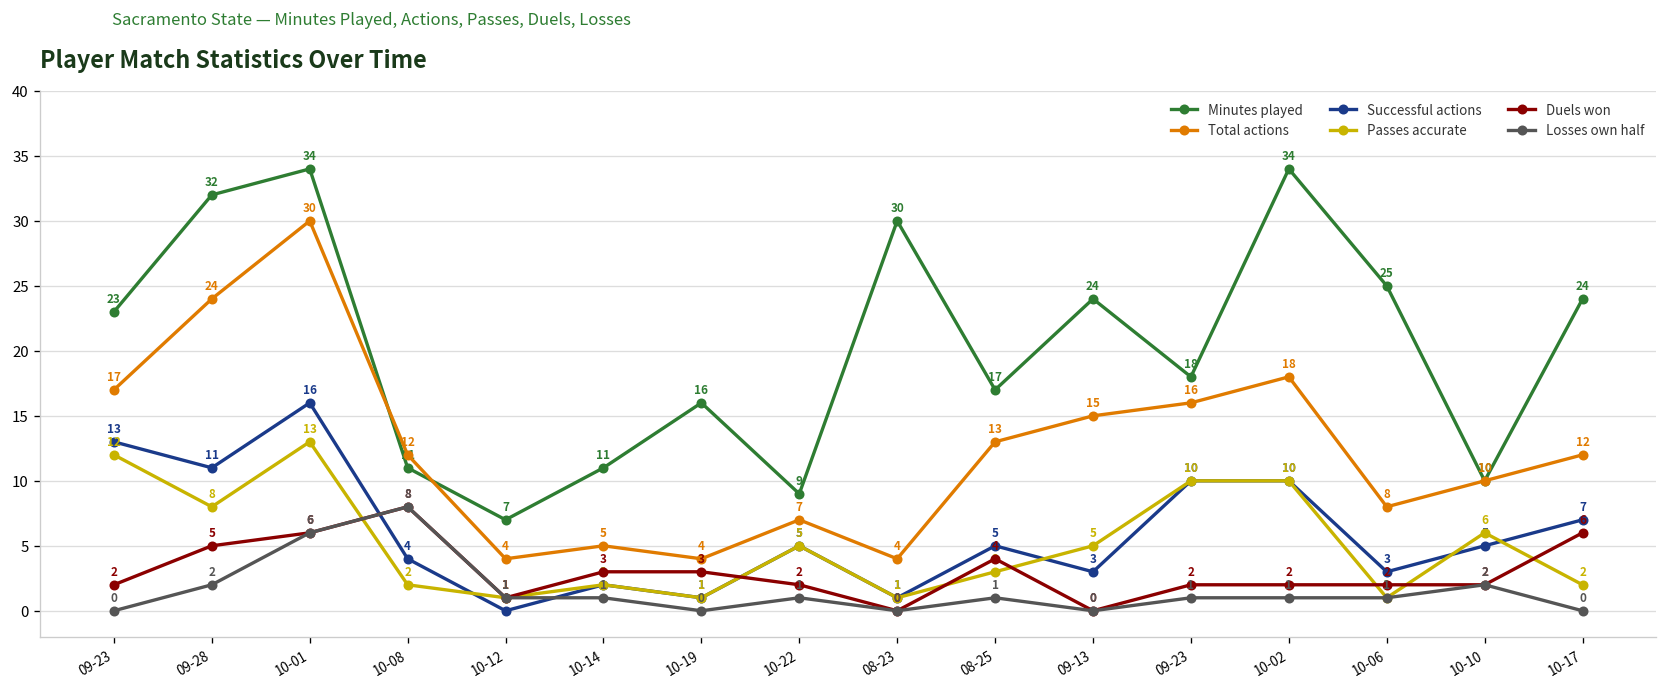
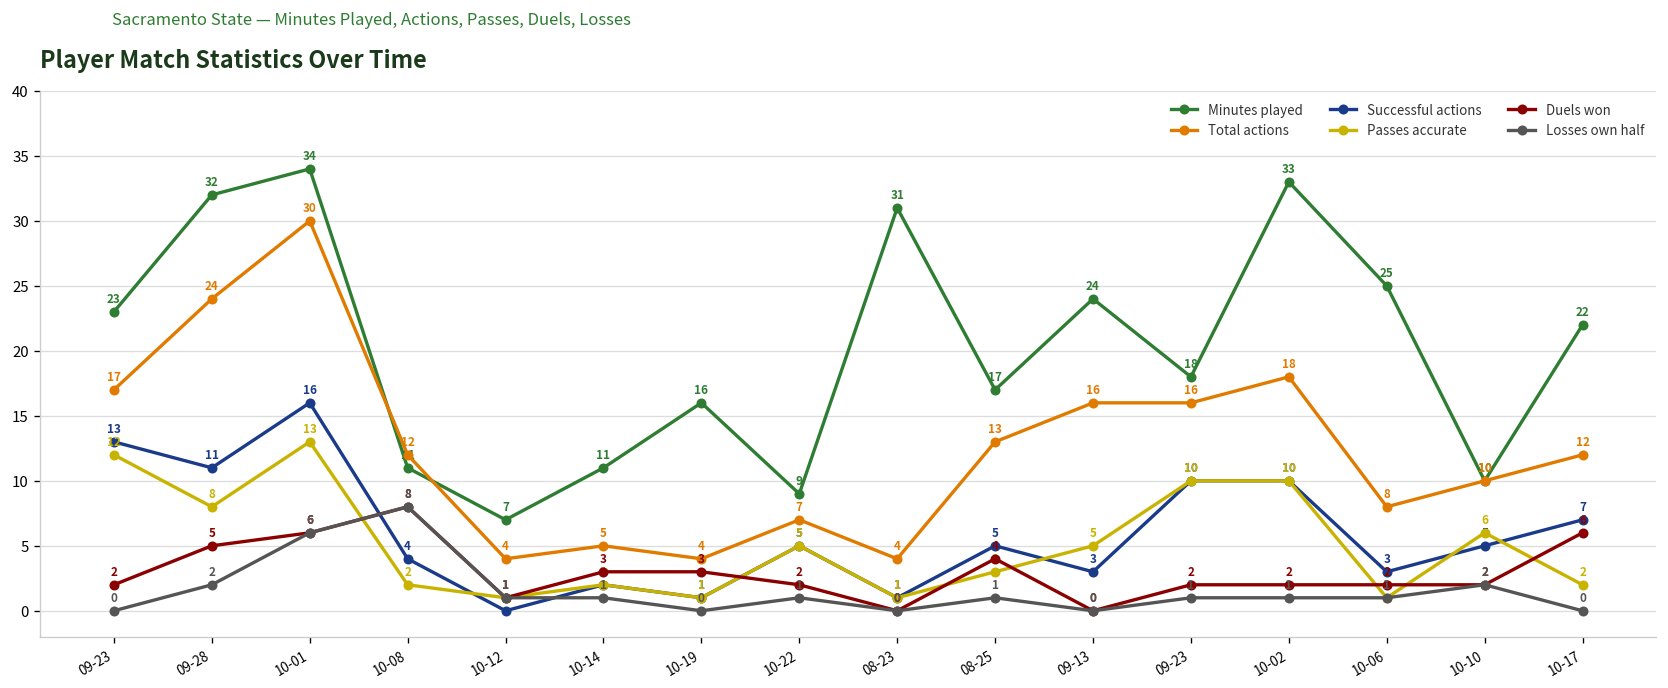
Minutes played, 08-23: 30 -> 31
Total actions, 09-13: 15 -> 16
Minutes played, 10-02: 34 -> 33
Minutes played, 10-17: 24 -> 22
